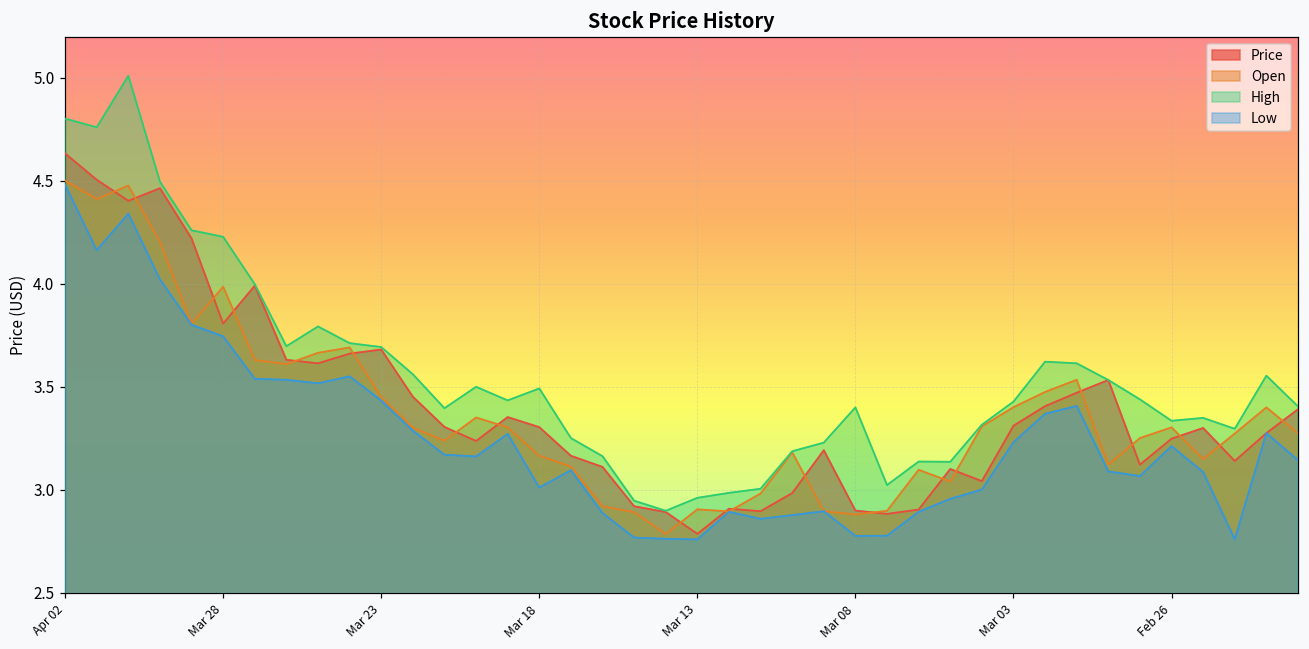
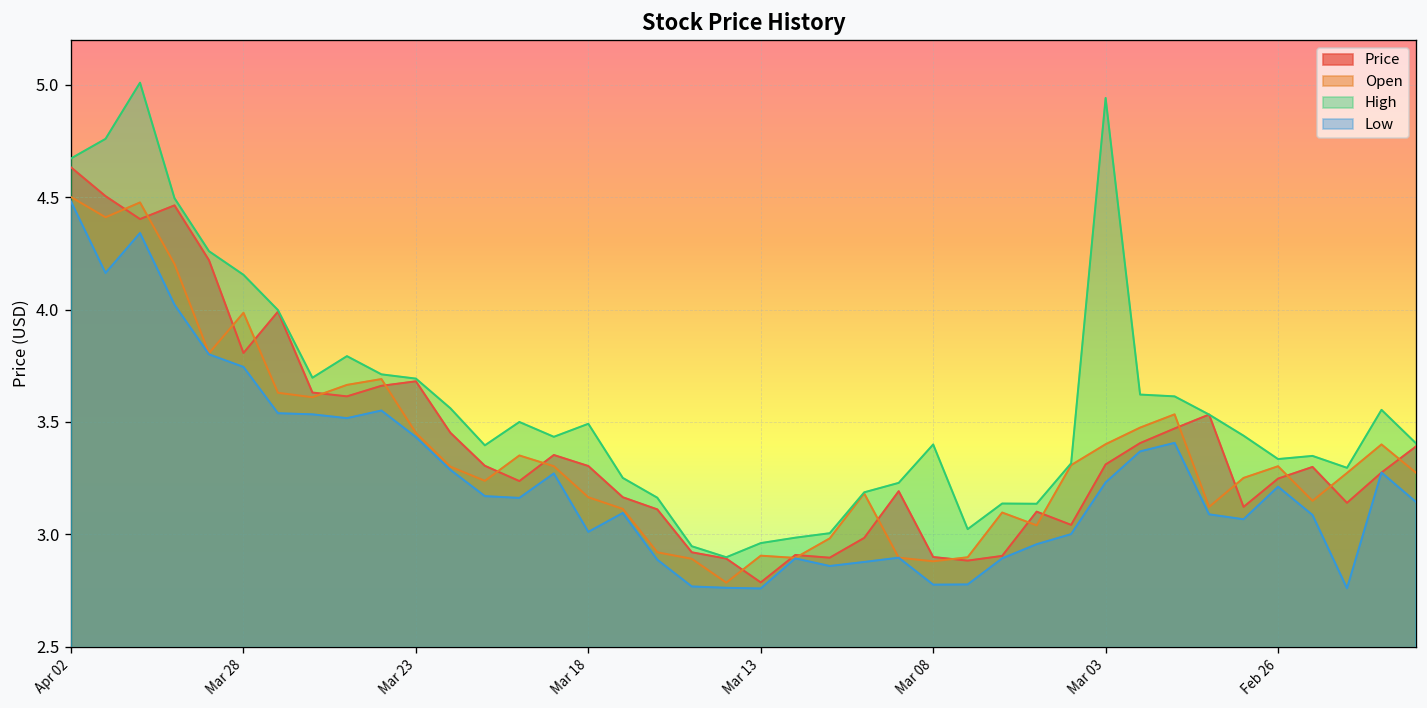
High, Apr 02: 4.80 -> 4.67
High, Mar 28: 4.23 -> 4.16
High, Mar 03: 3.43 -> 4.94
